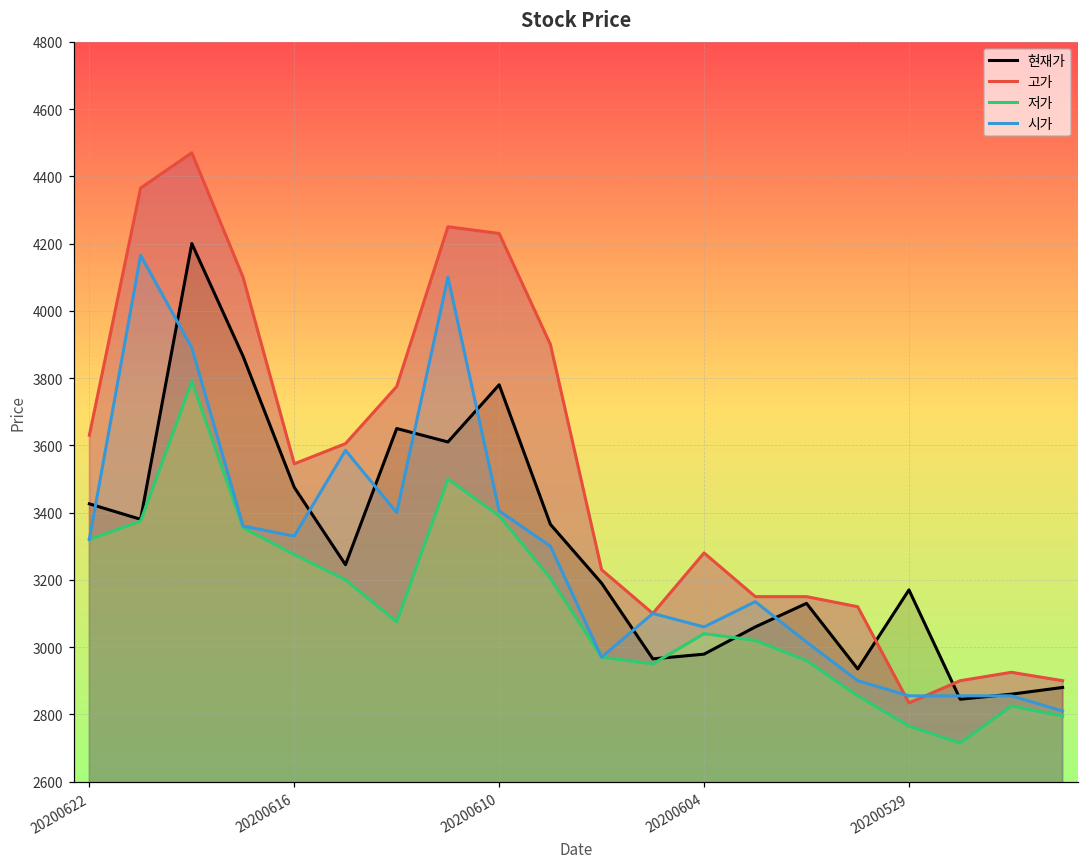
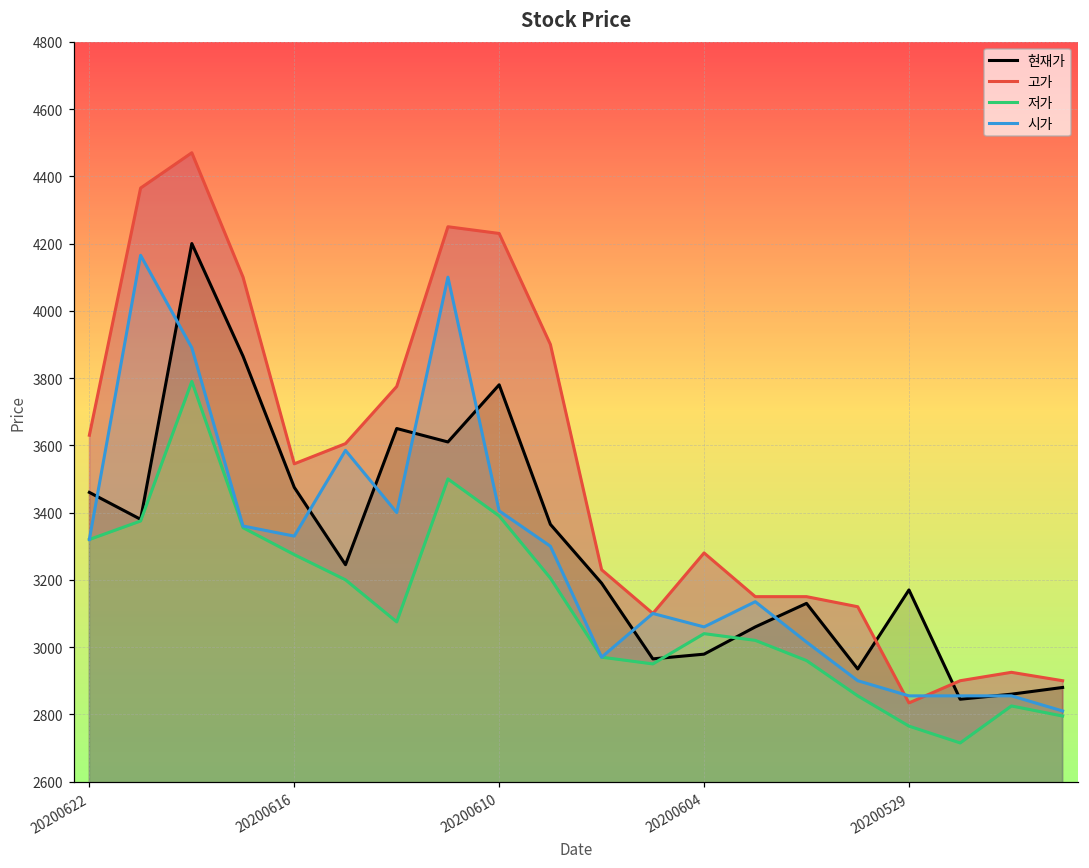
현재가, 20200622: 3430 -> 3460
